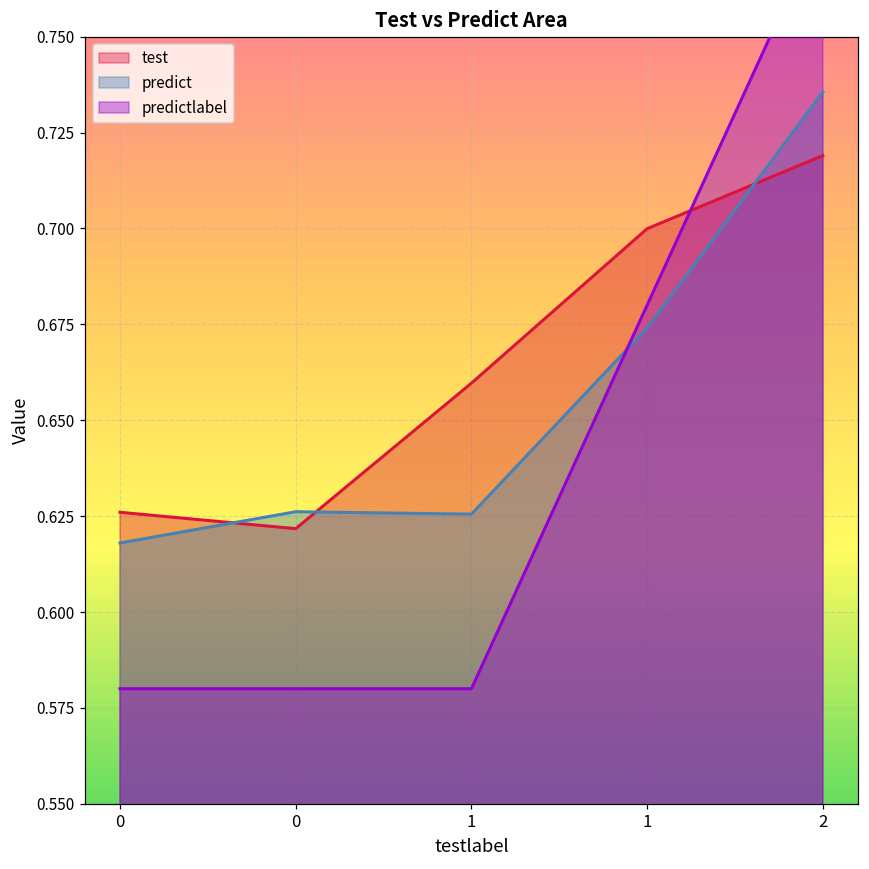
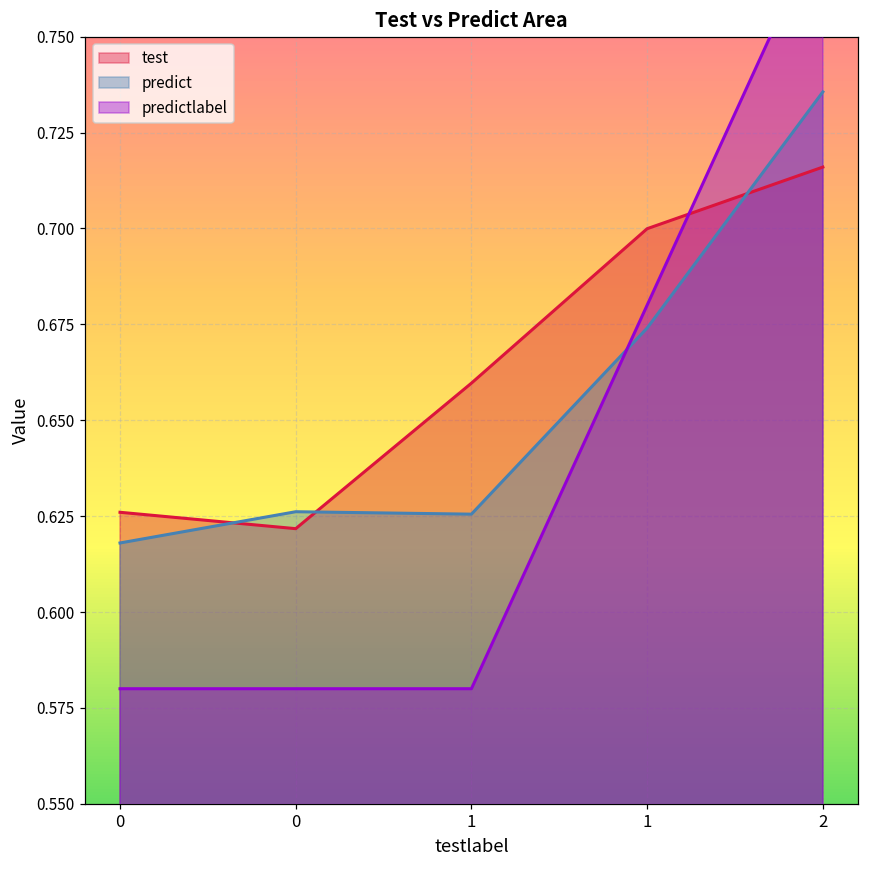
test, 2: 0.719 -> 0.716
